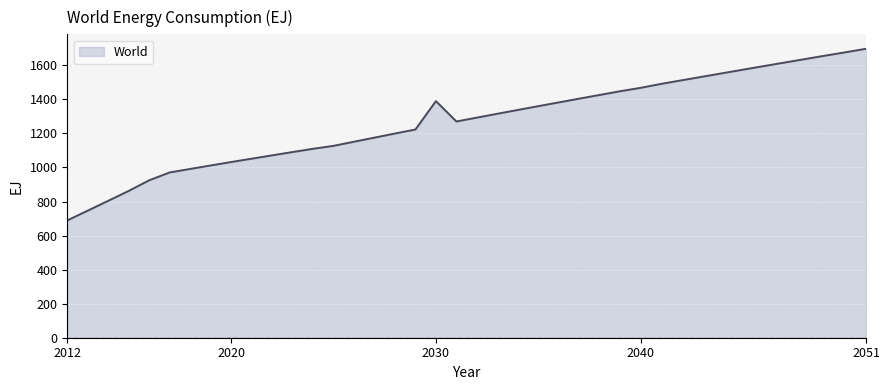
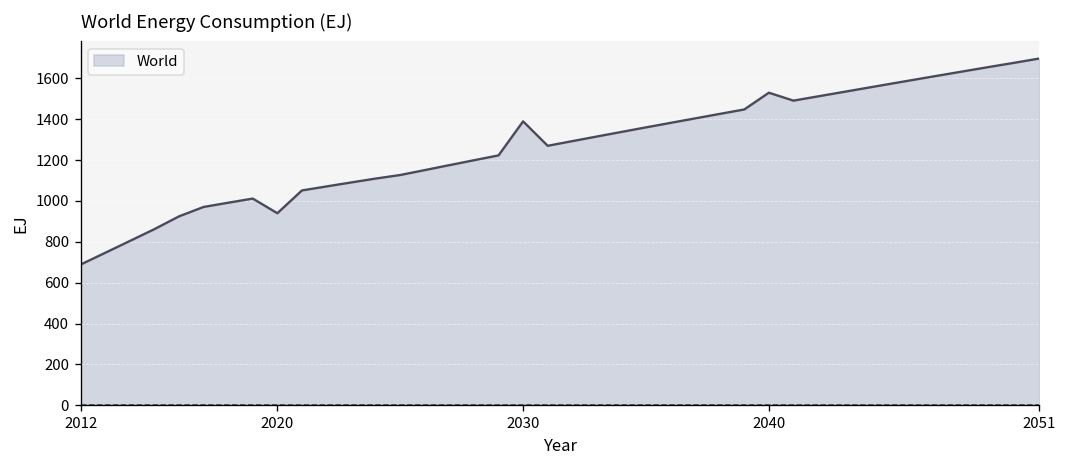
2020: 1030 -> 940
2040: 1470 -> 1530
